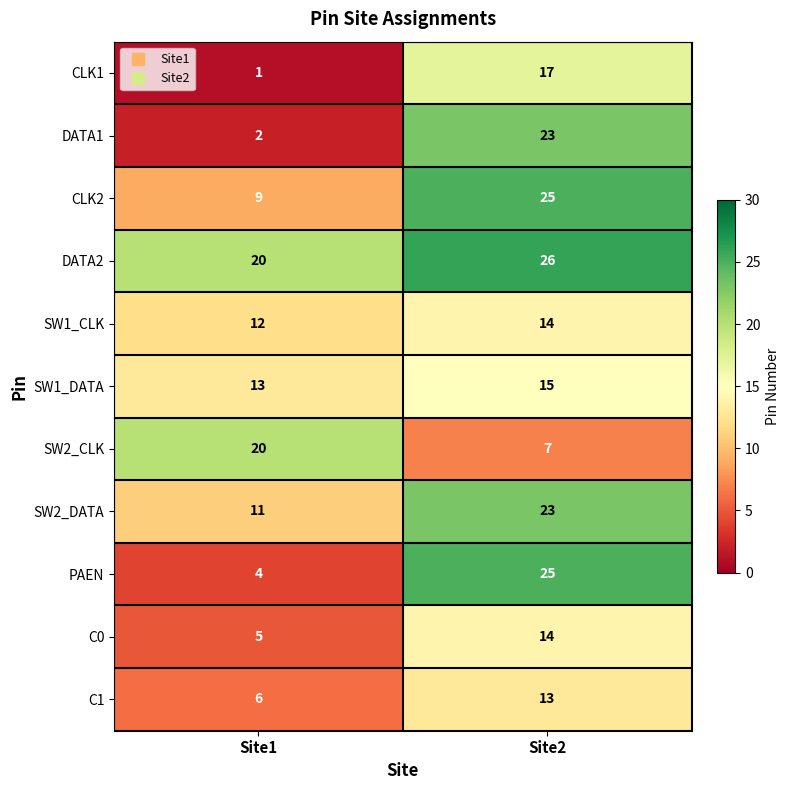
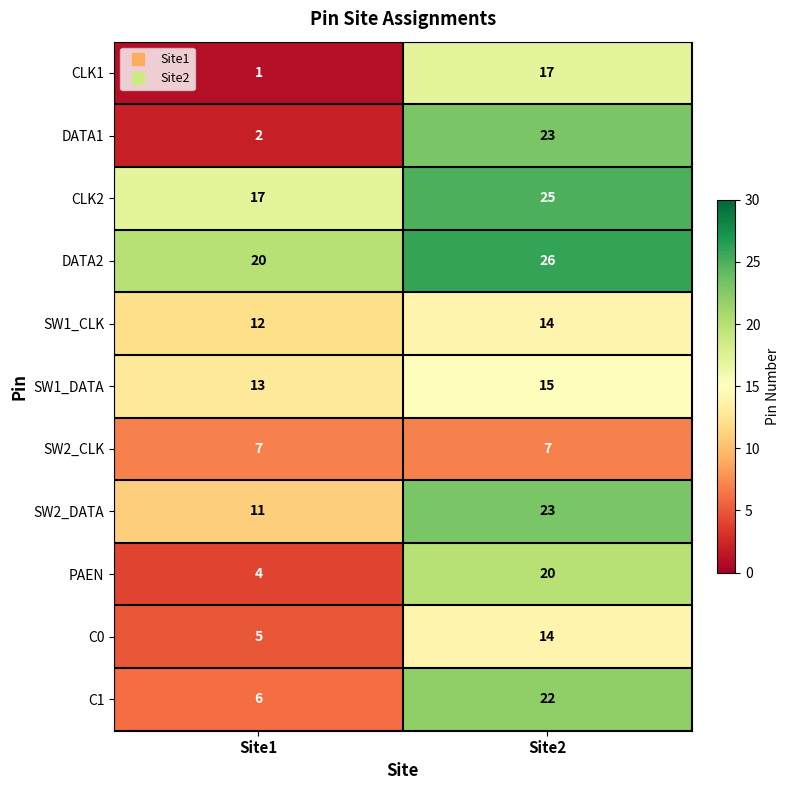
CLK2, Site1: 9 -> 17
SW2_CLK, Site1: 20 -> 7
PAEN, Site2: 25 -> 20
C1, Site2: 13 -> 22
